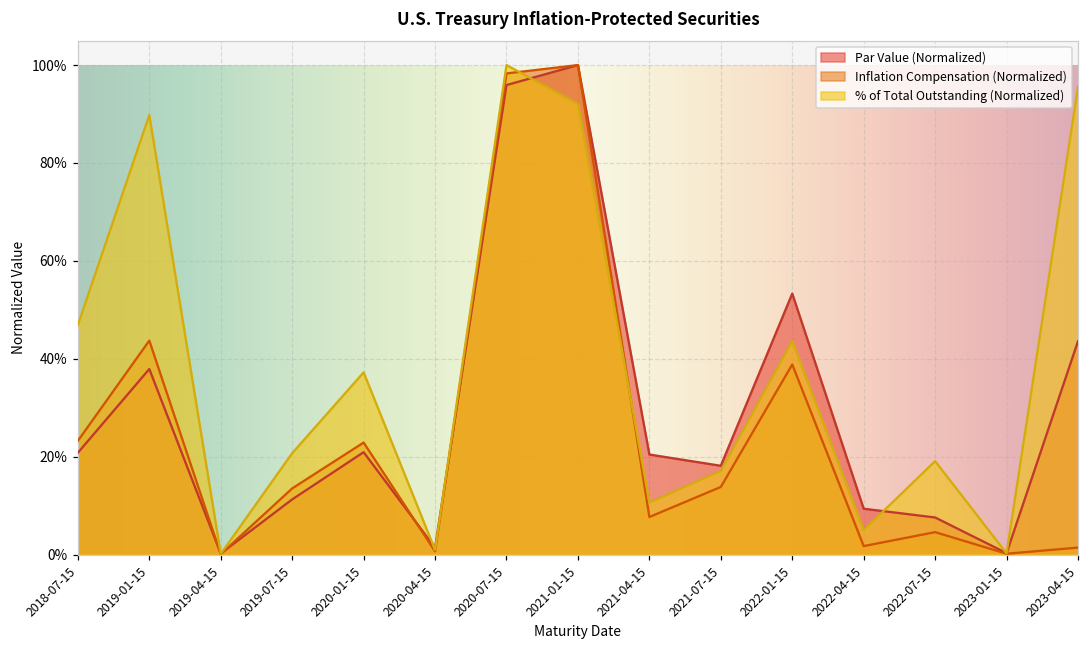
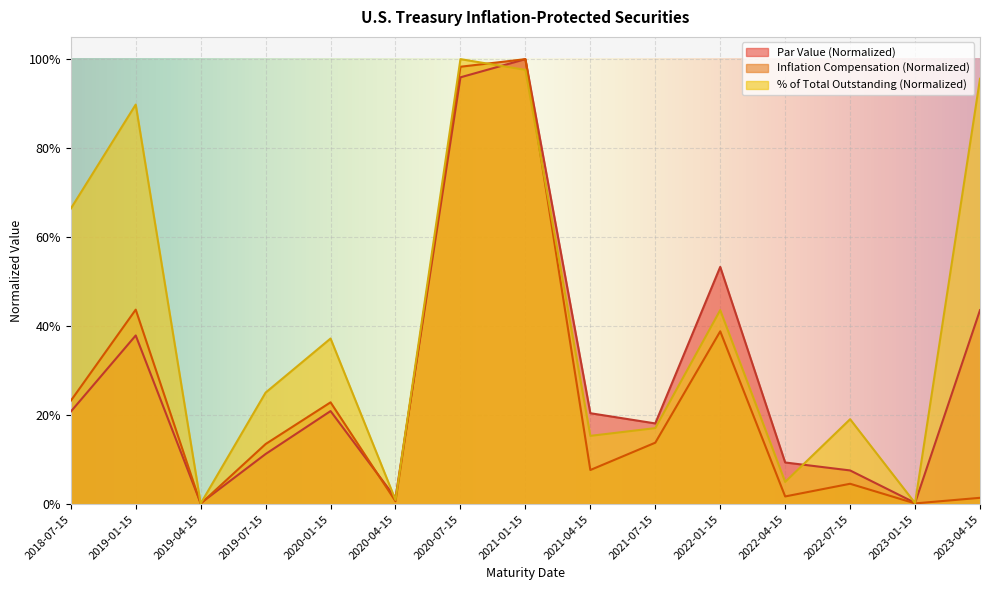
% of Total Outstanding (Normalized), 2018-07-15: 47% -> 66%
% of Total Outstanding (Normalized), 2019-07-15: 21% -> 25%
% of Total Outstanding (Normalized), 2021-01-15: 92% -> 98%
% of Total Outstanding (Normalized), 2021-04-15: 11% -> 15%
